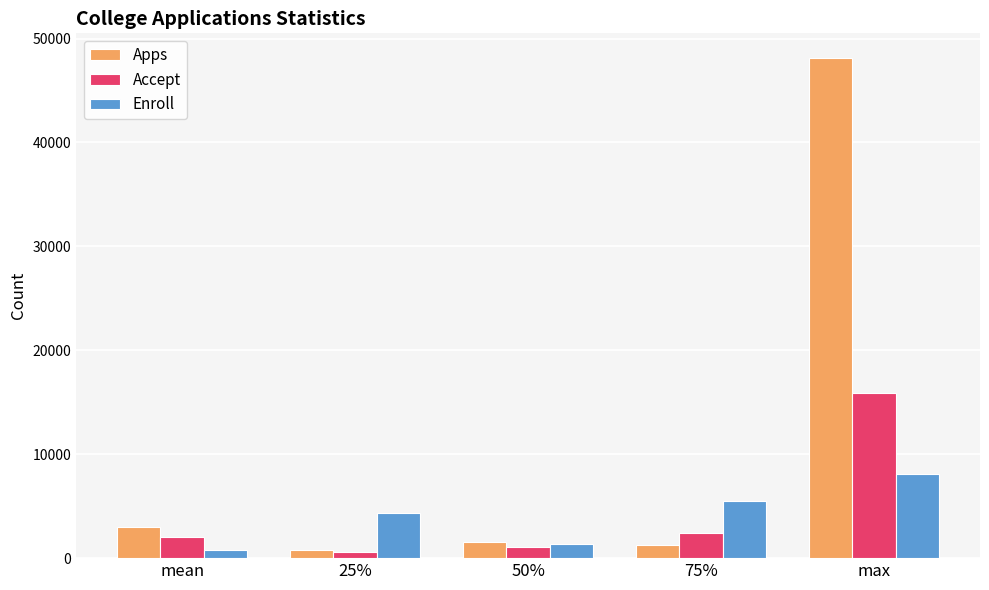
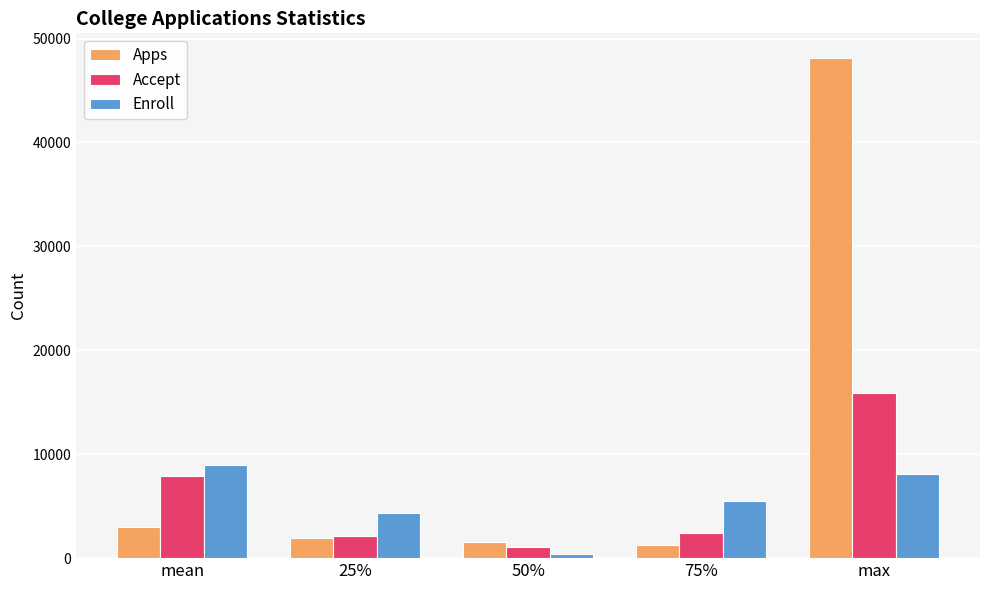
Accept, mean: 2000 -> 7900
Enroll, mean: 800 -> 8900
Apps, 25%: 800 -> 1900
Accept, 25%: 600 -> 2100
Enroll, 50%: 1400 -> 400
